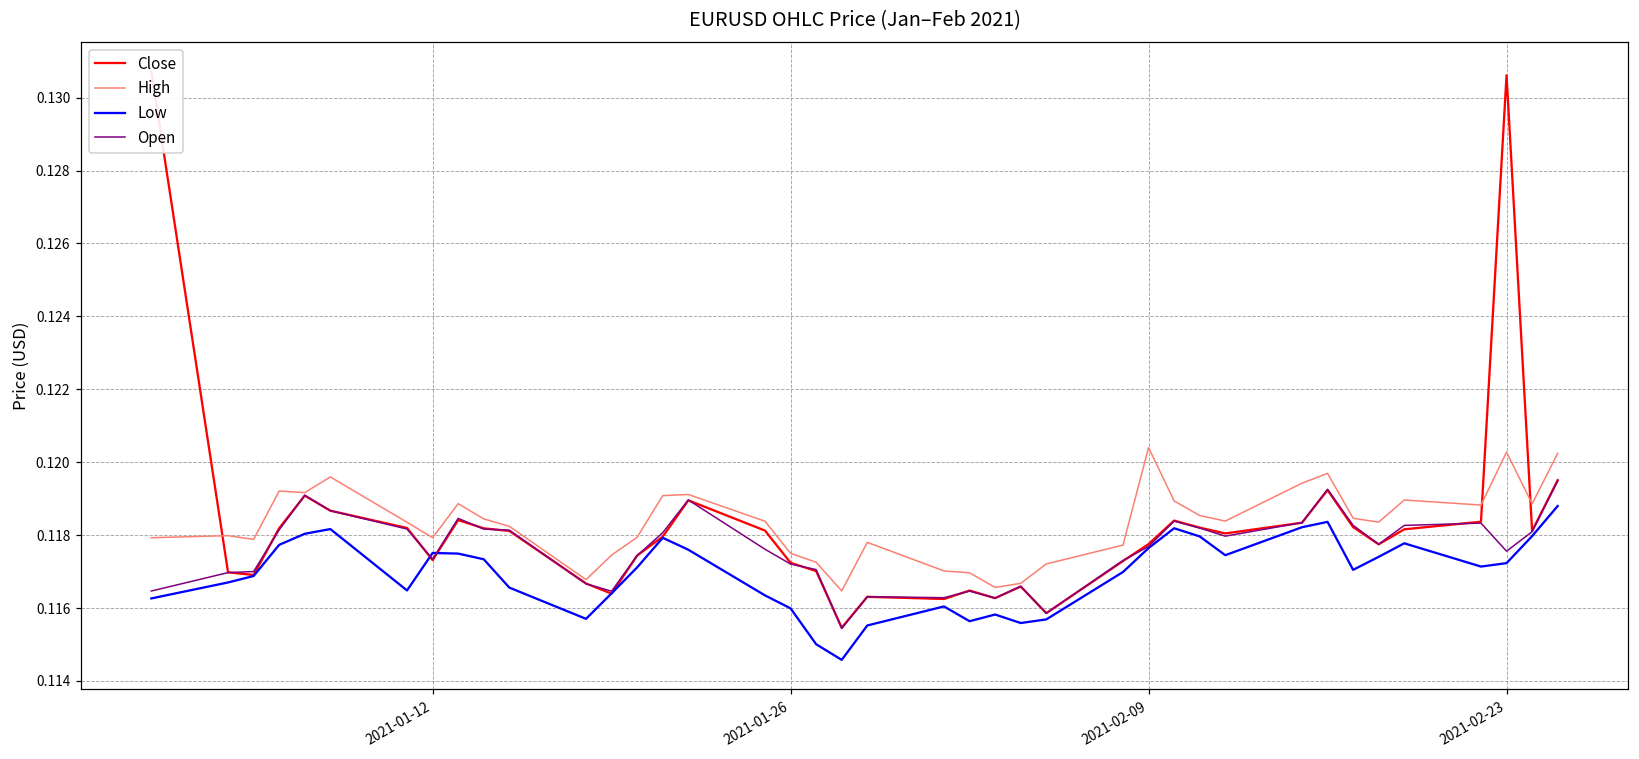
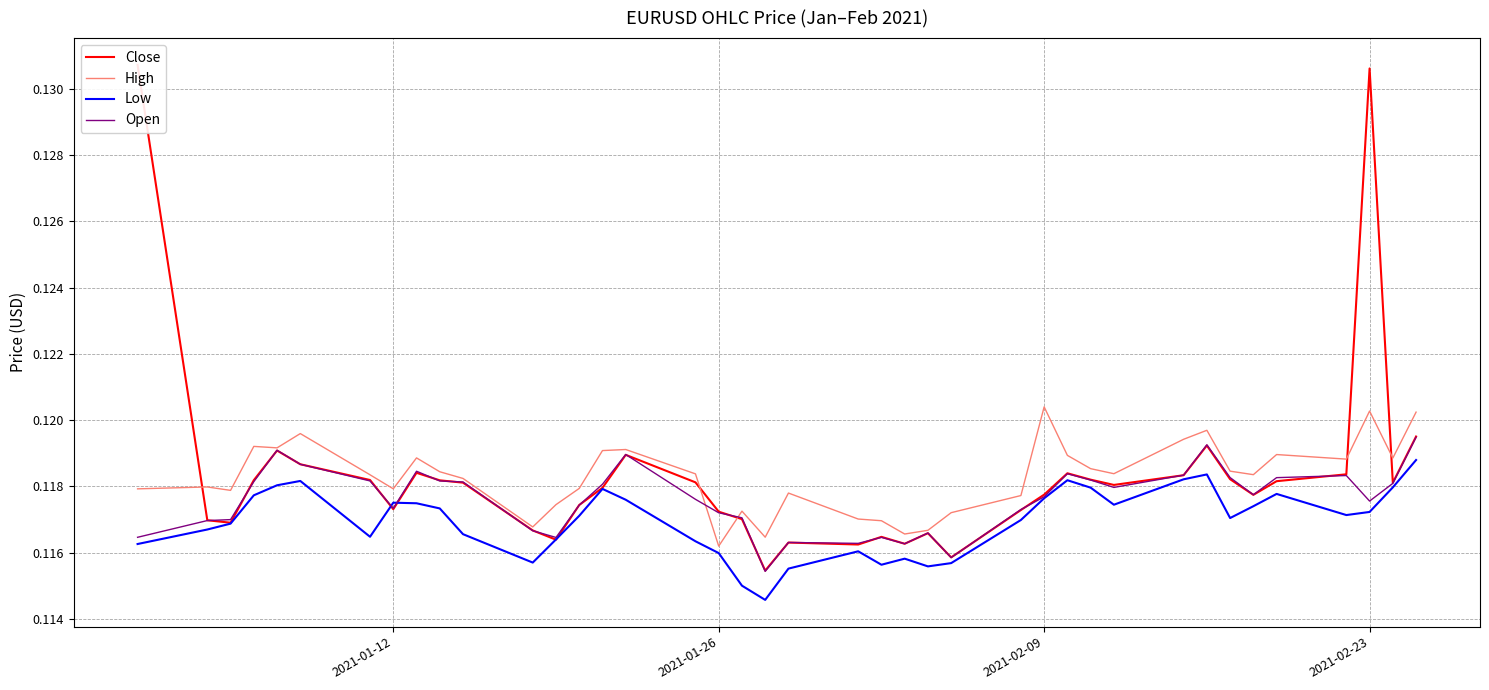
High, 2021-01-26: 0.1175 -> 0.1162
